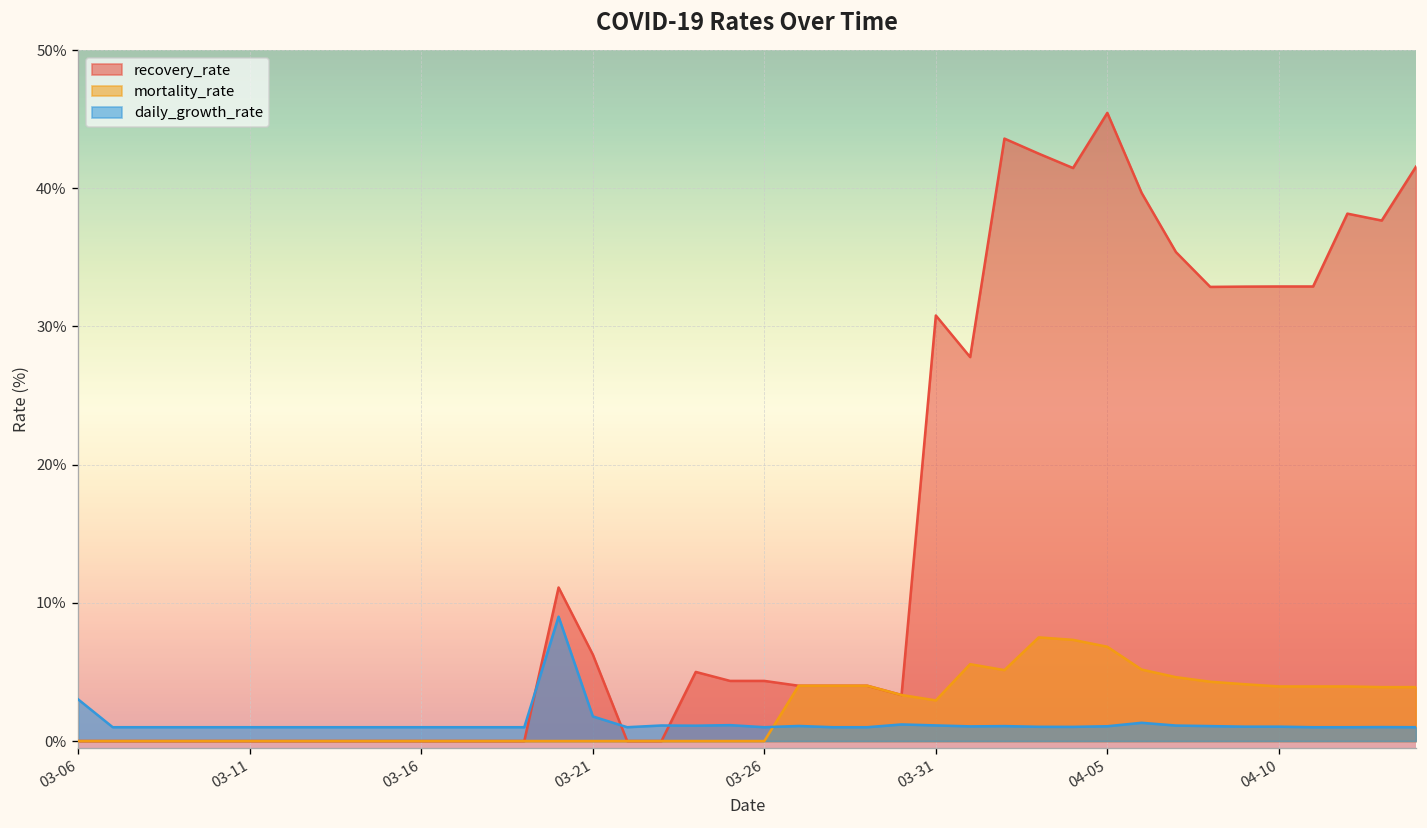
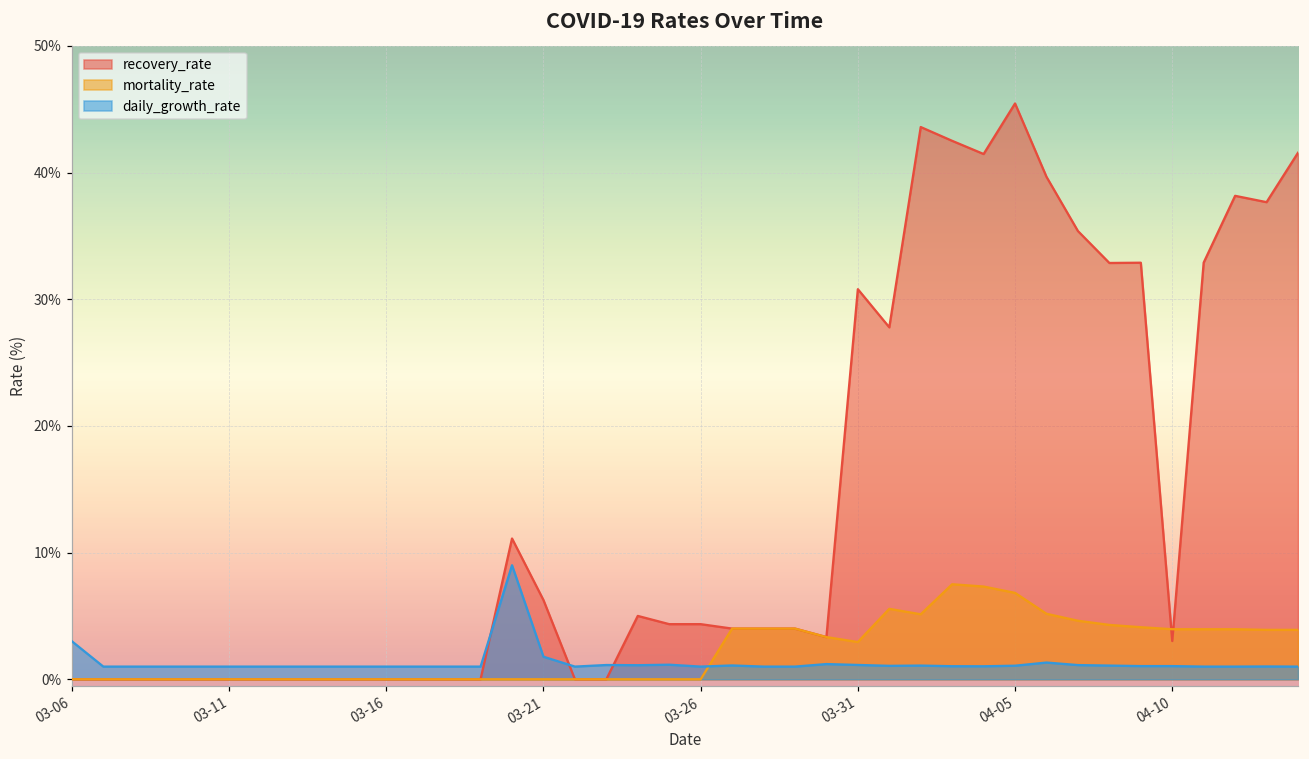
recovery_rate, 04-10: 32.9% -> 3.0%
